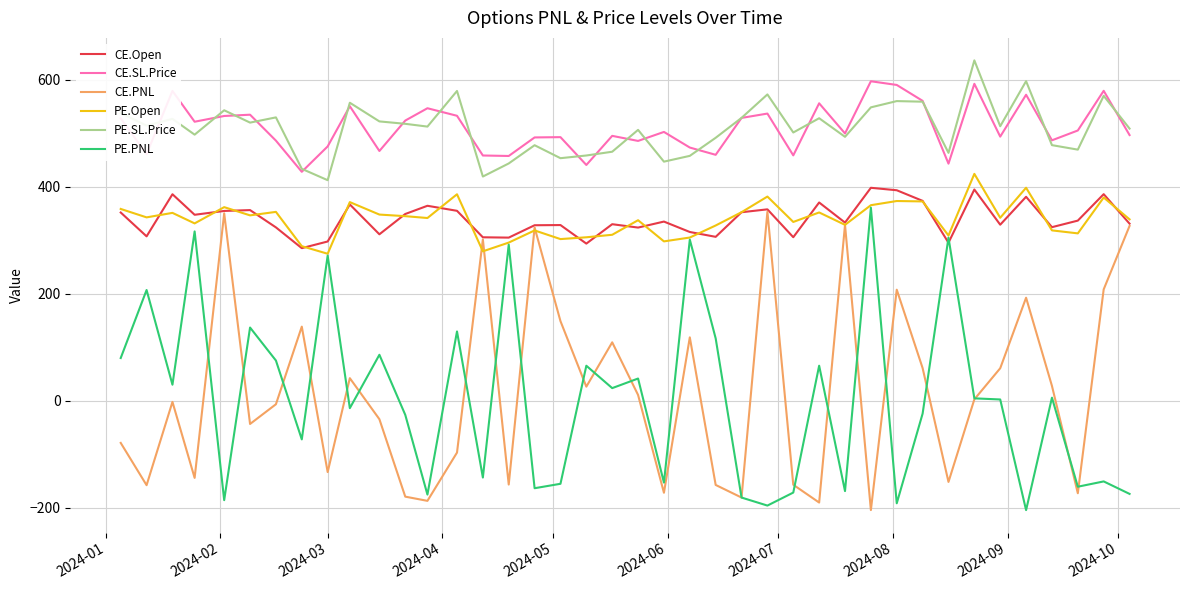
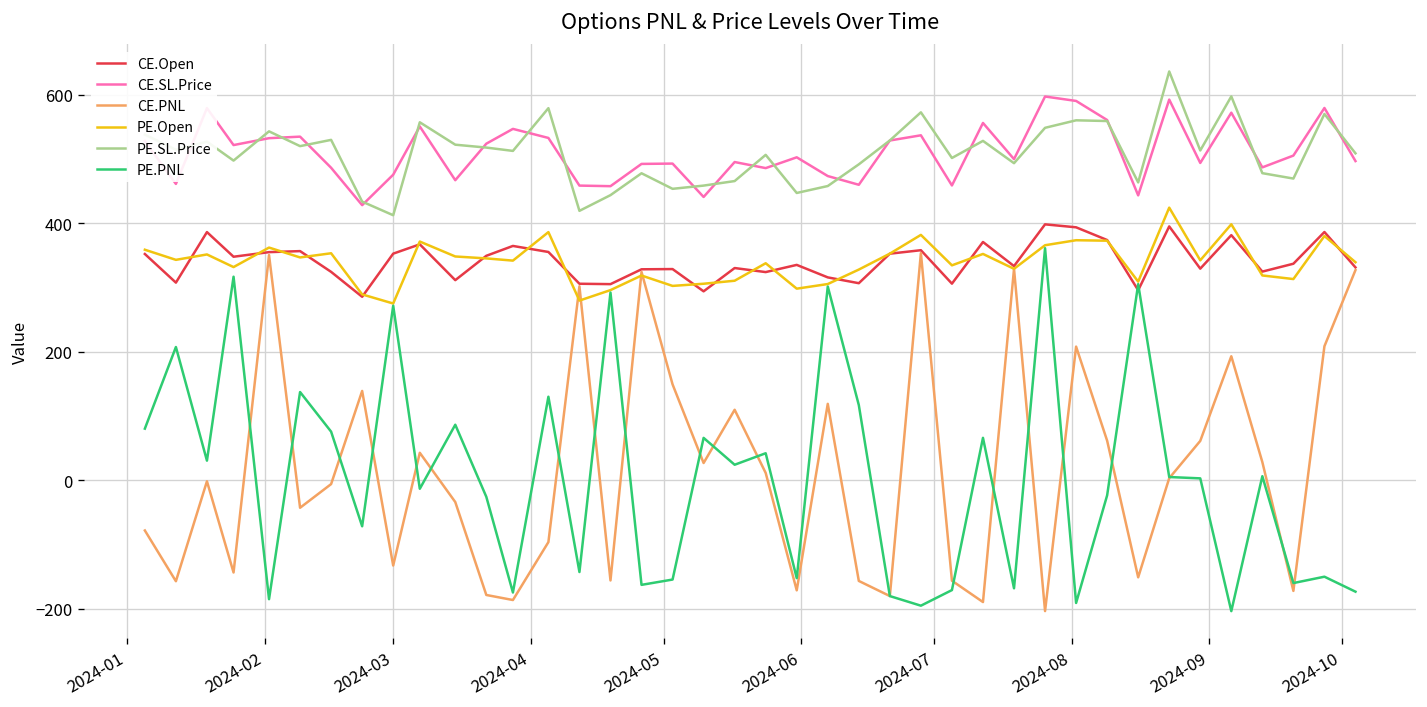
CE.Open, 2024-03: 300 -> 350
